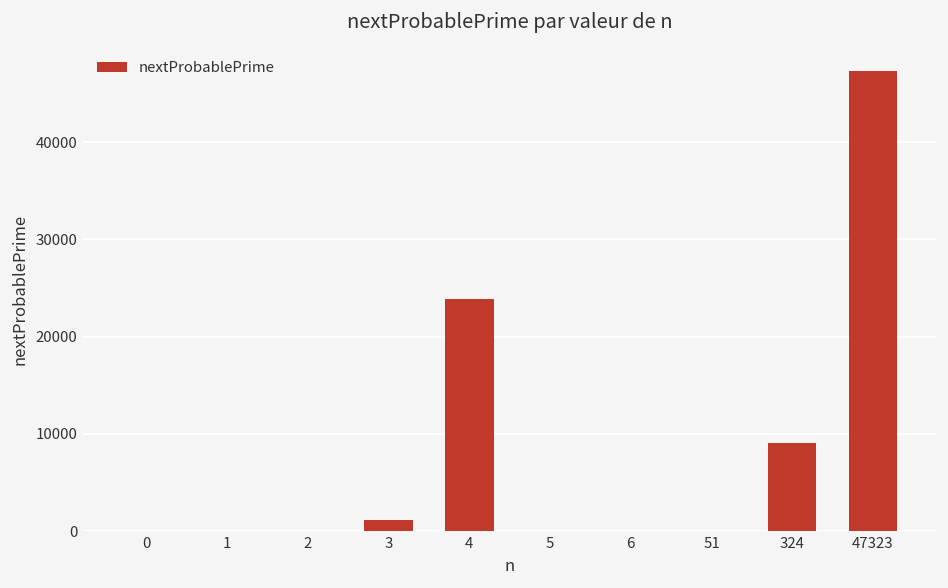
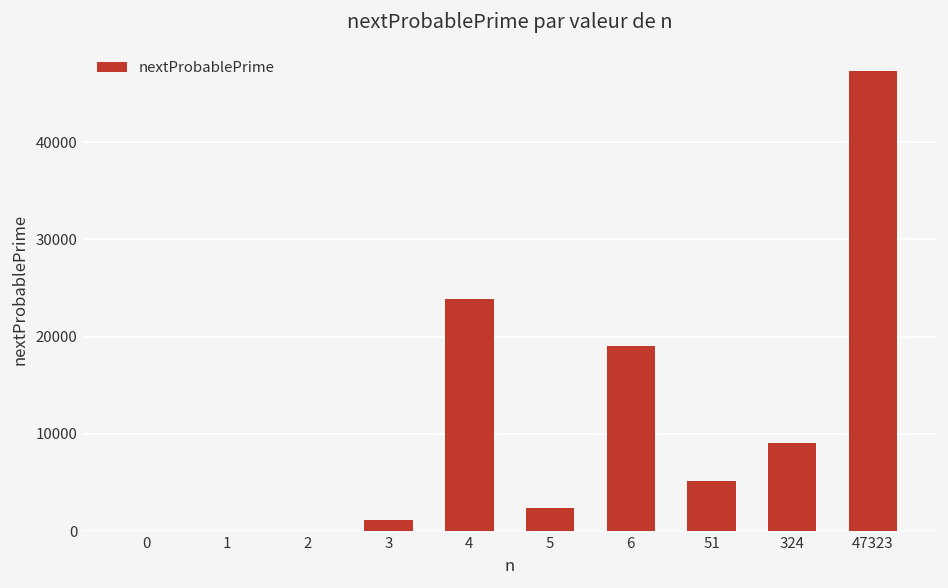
5: 0 -> 2000
6: 0 -> 19000
51: 0 -> 5000
